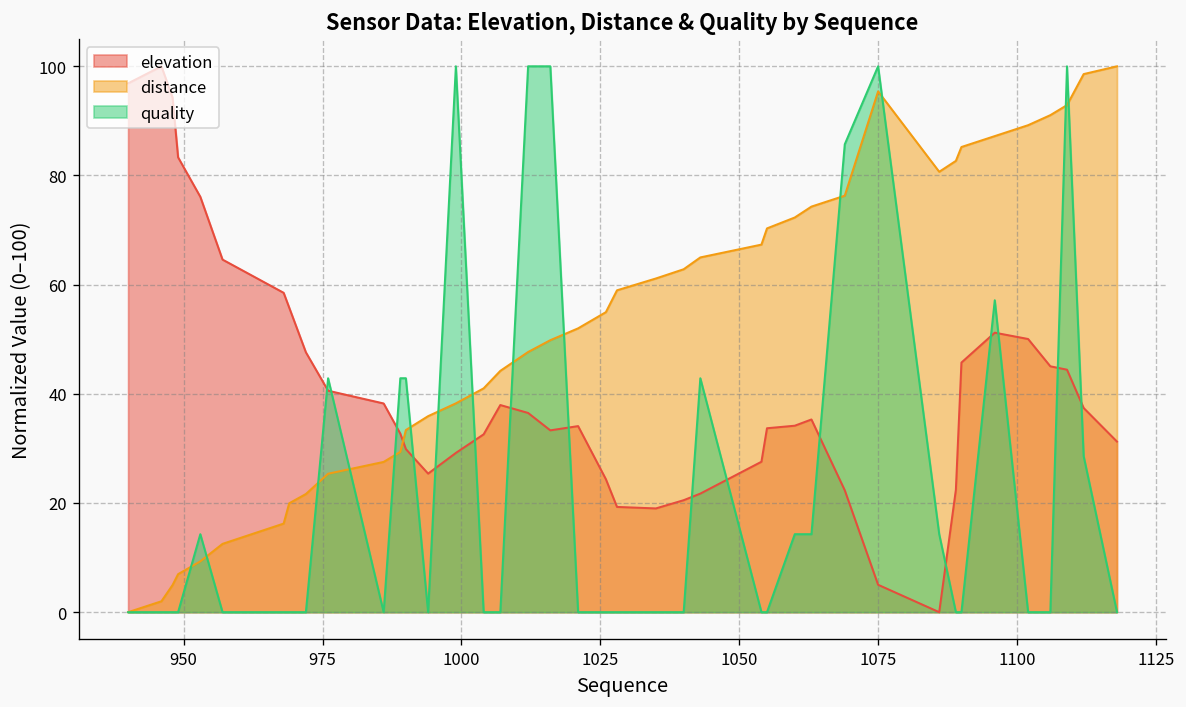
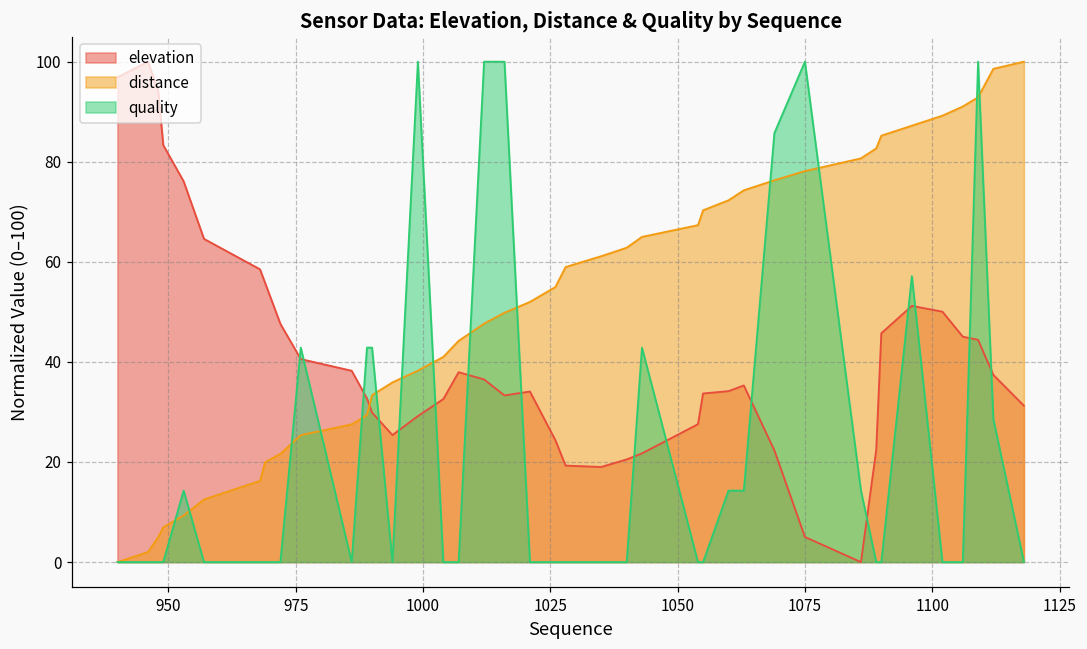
distance, 1075: 95 -> 78
